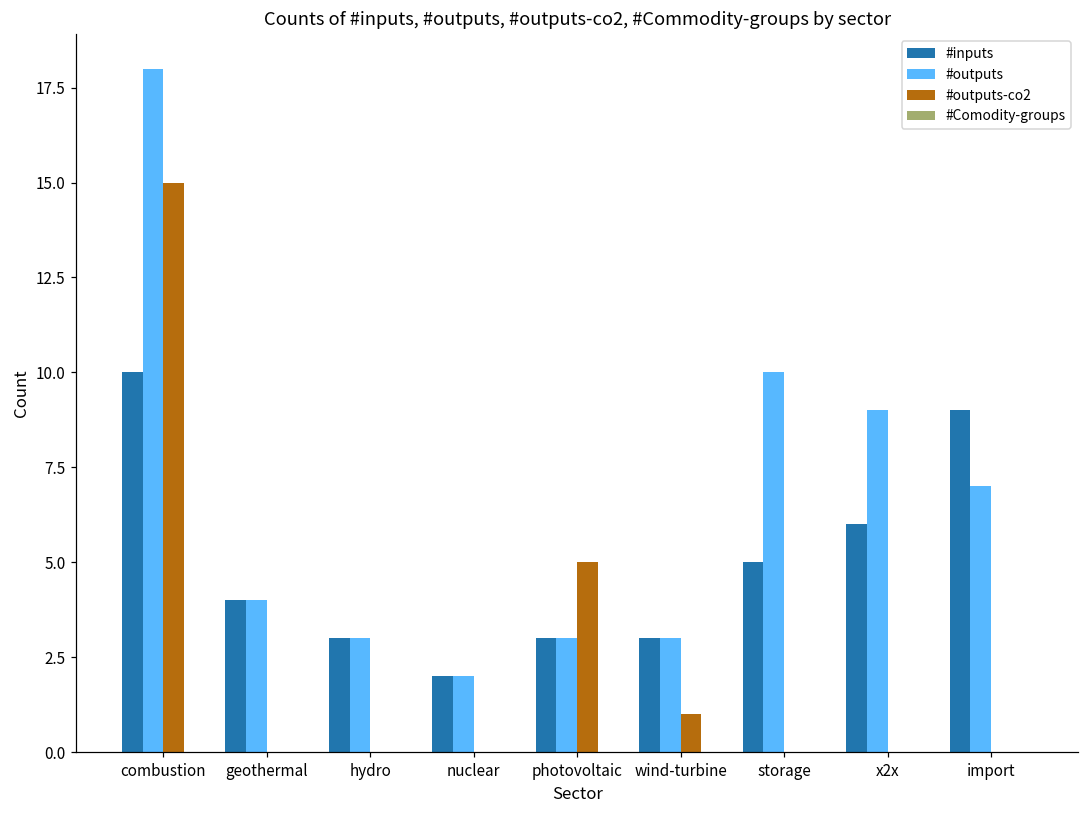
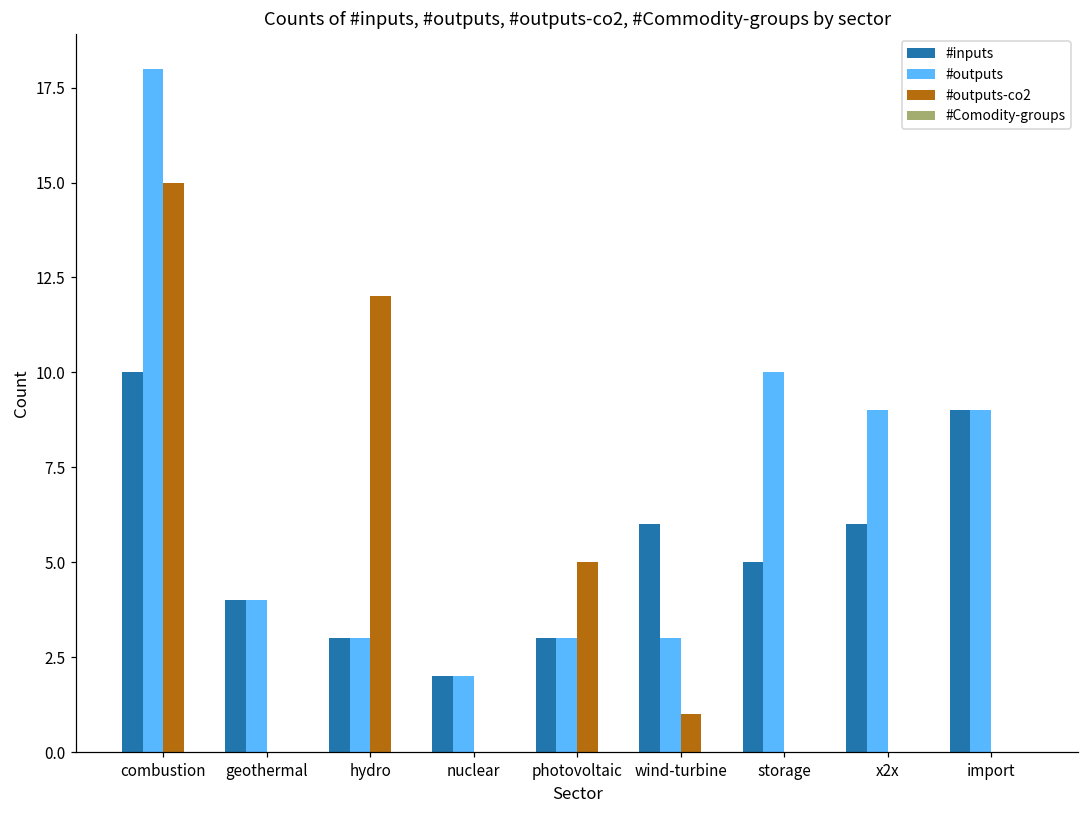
#outputs-co2, hydro: 0 -> 12
#inputs, wind-turbine: 3 -> 6
#outputs, import: 7 -> 9
